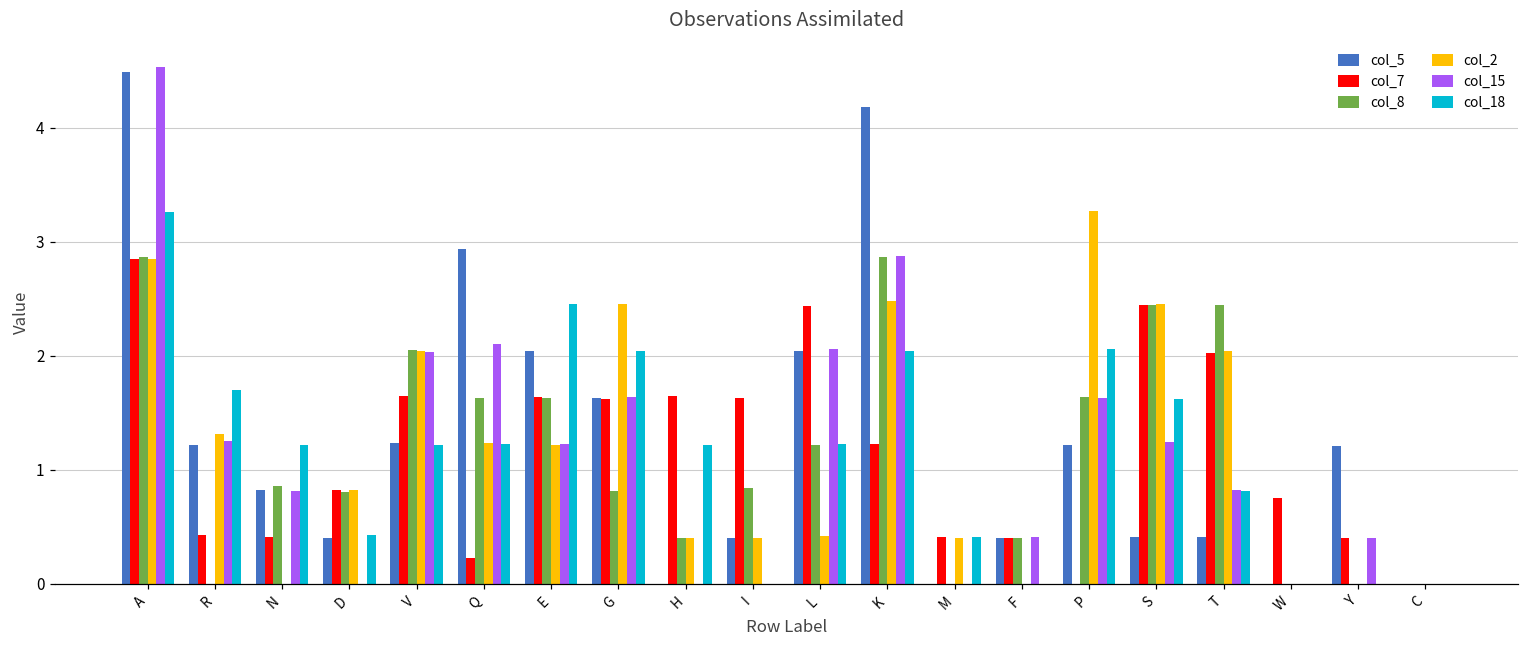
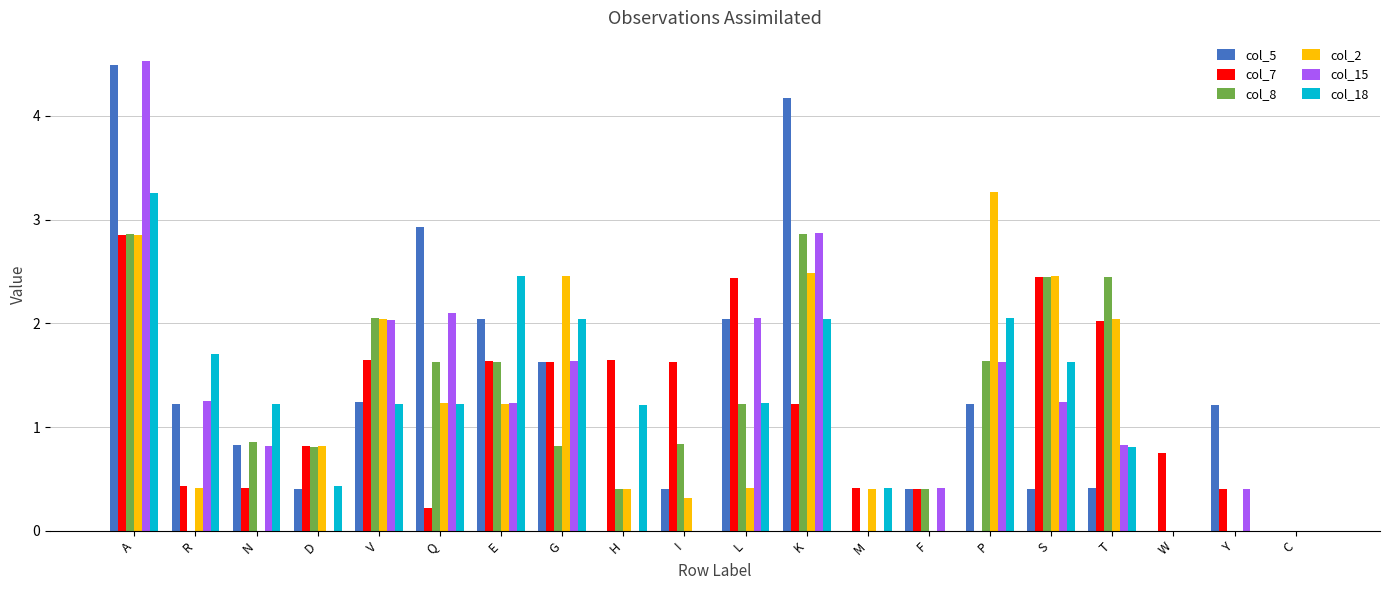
col_2, R: 1.31 -> 0.41
col_2, I: 0.40 -> 0.31
